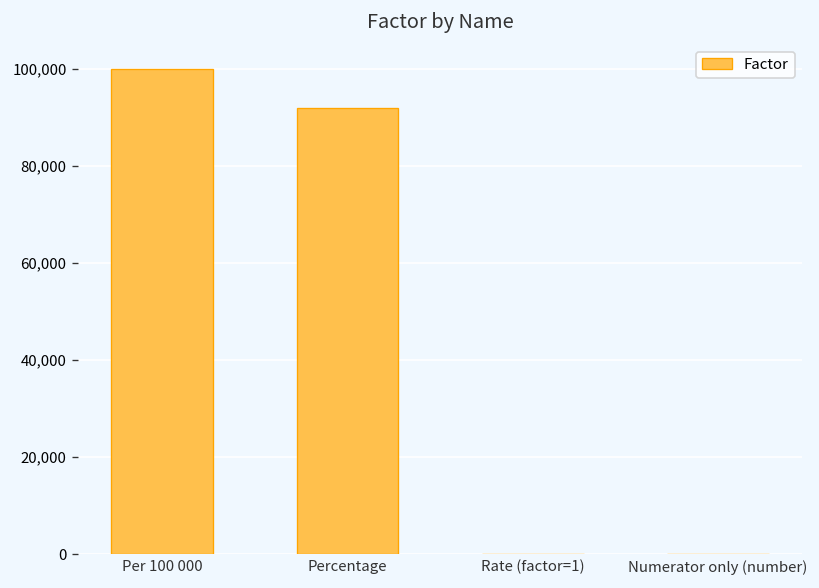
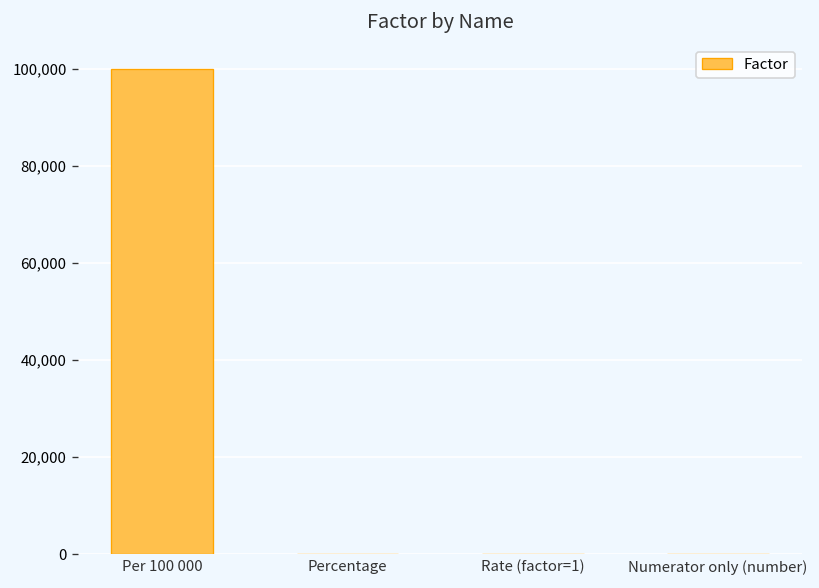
Percentage: 92,000 -> 0
